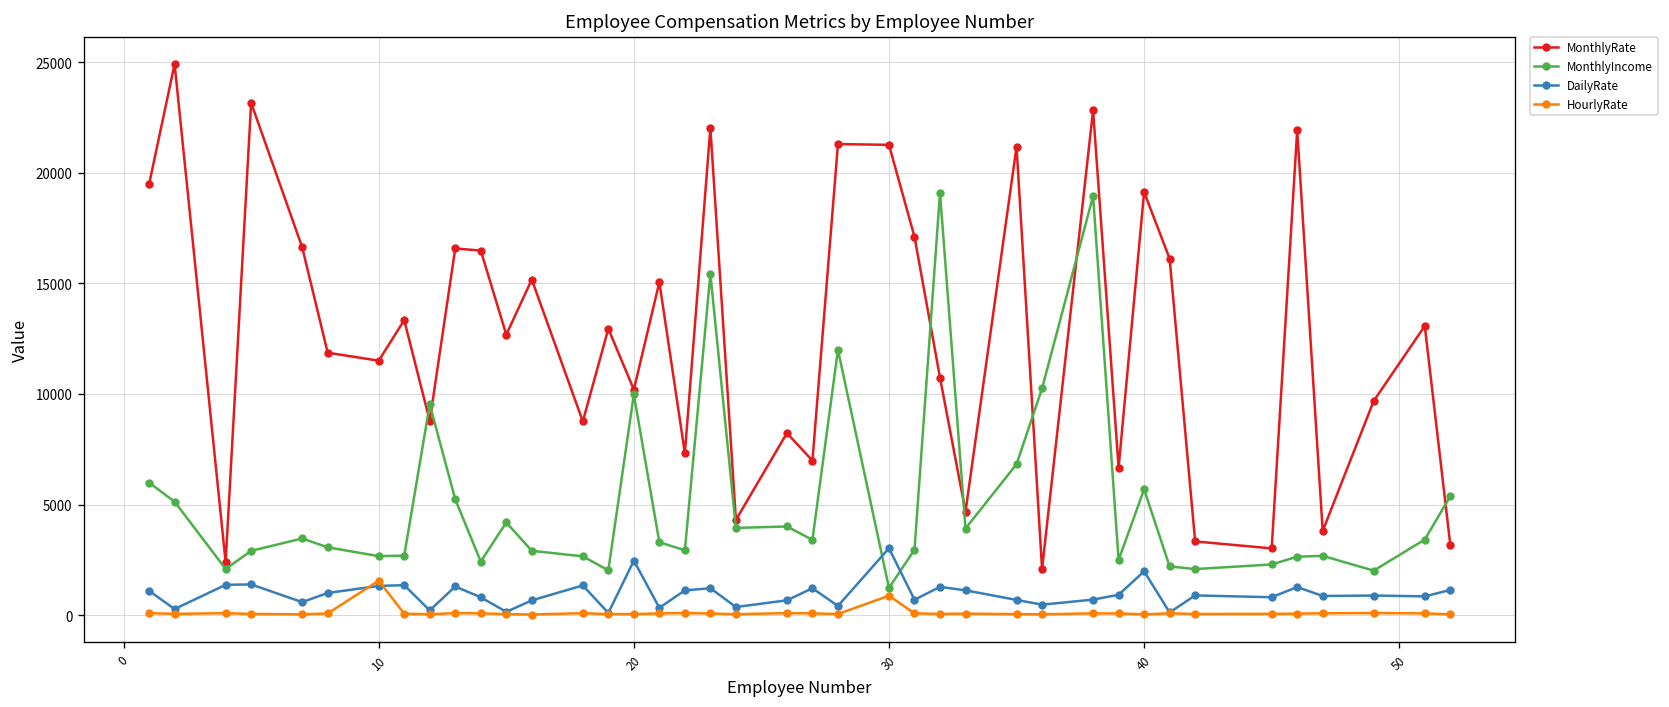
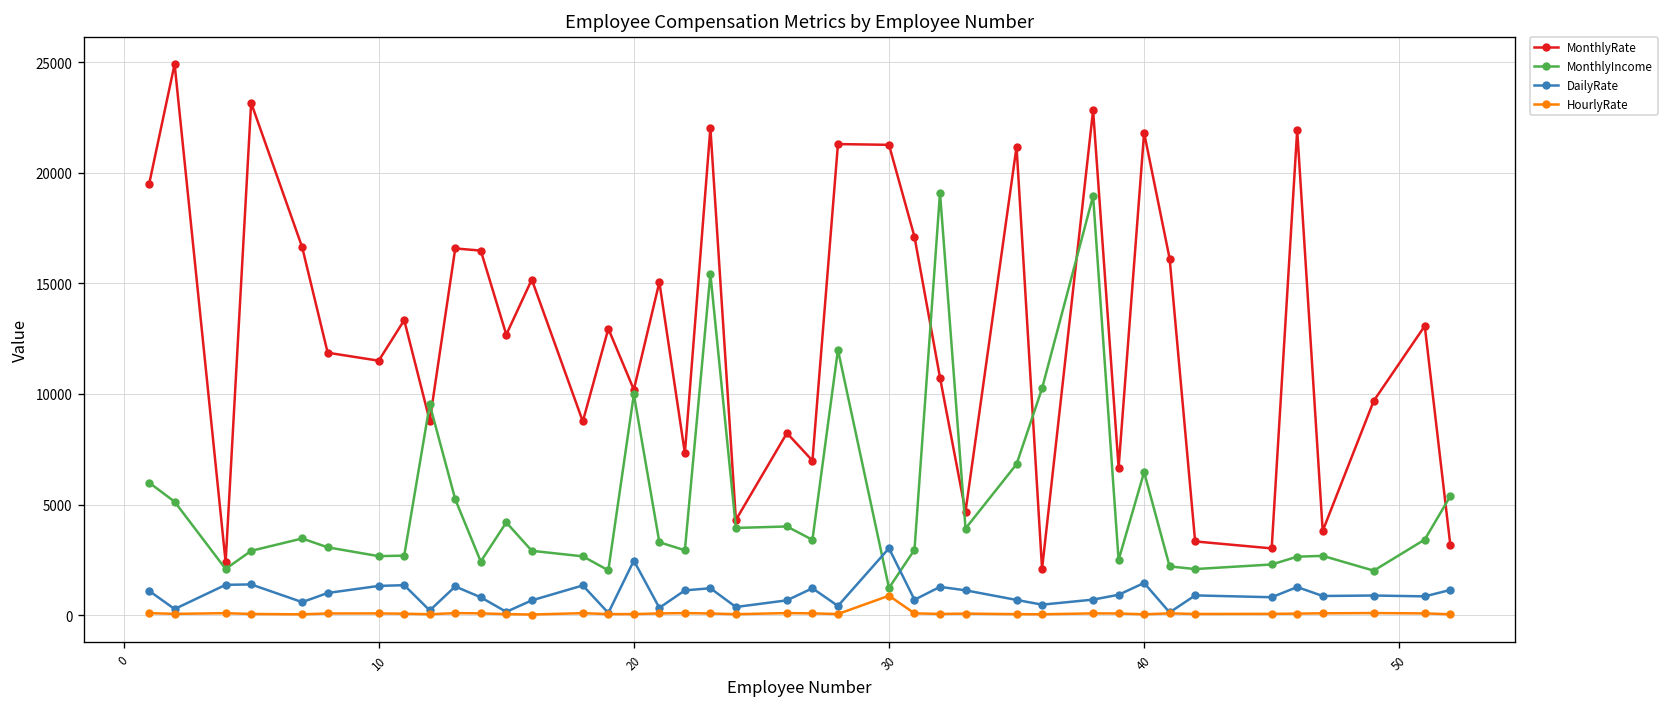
HourlyRate, 10: 1600 -> 100
MonthlyRate, 40: 19100 -> 21800
MonthlyIncome, 40: 5700 -> 6500
DailyRate, 40: 2000 -> 1500
